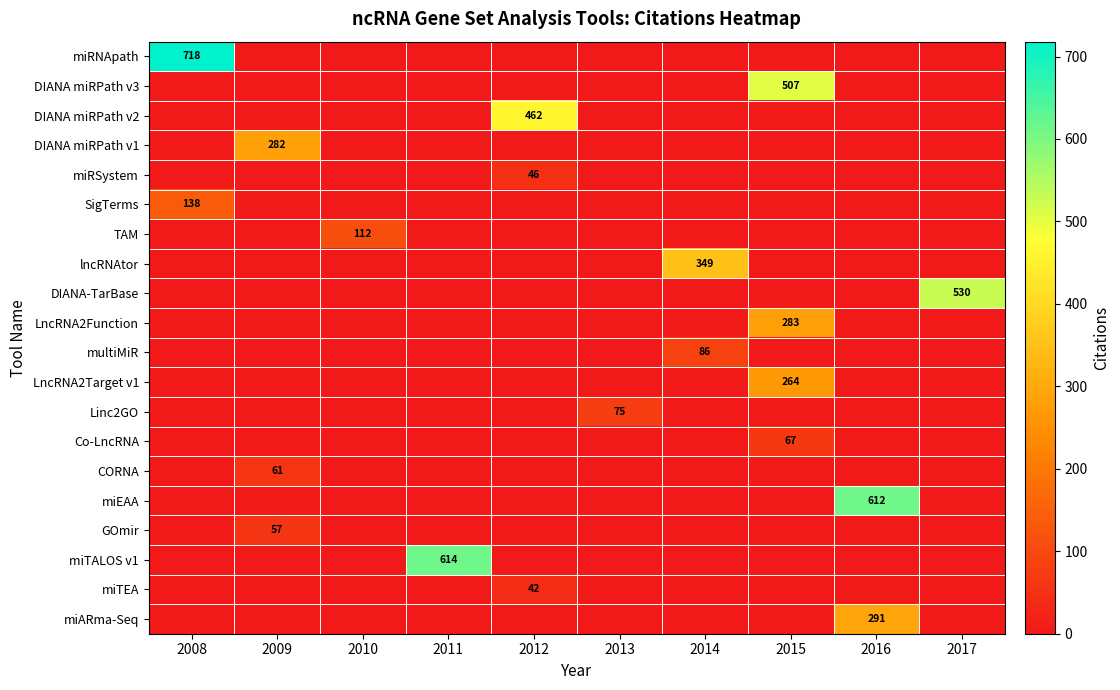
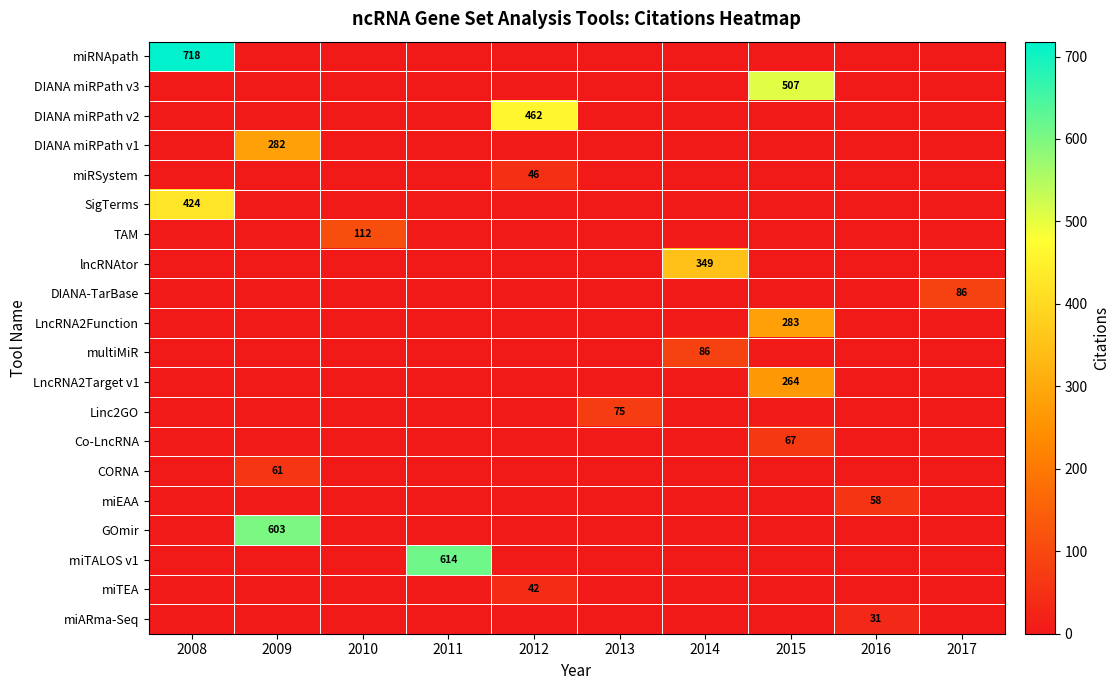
SigTerms, 2008: 138 -> 424
DIANA-TarBase, 2017: 530 -> 86
miEAA, 2016: 612 -> 58
GOmir, 2009: 57 -> 603
miARma-Seq, 2016: 291 -> 31
